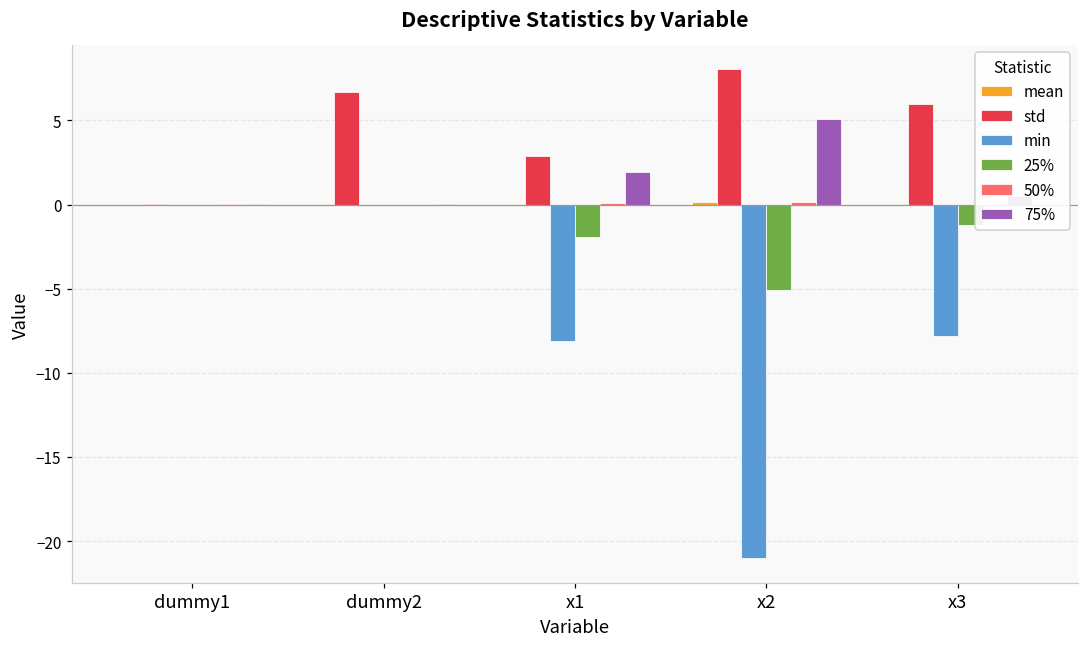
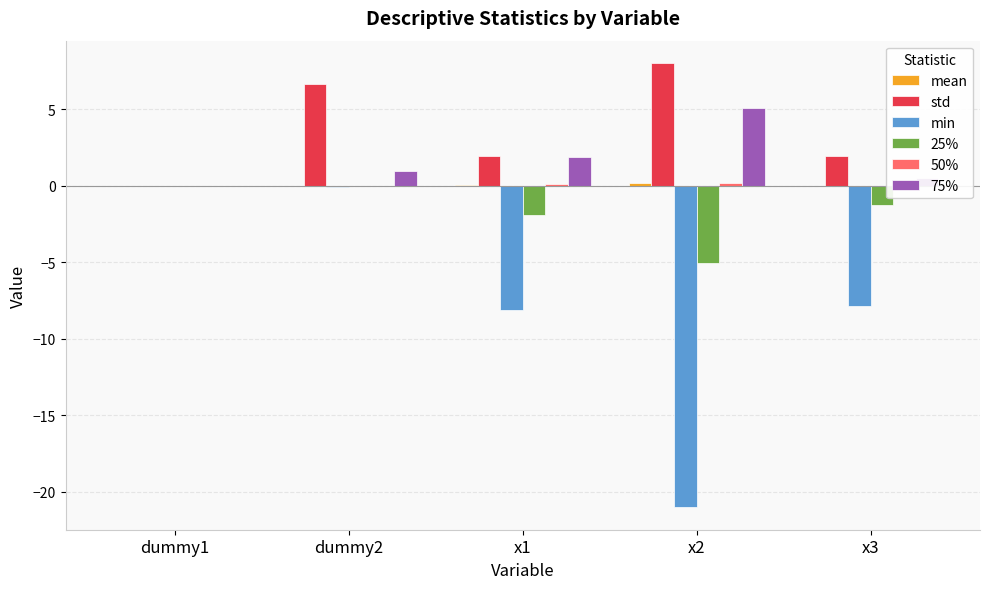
75%, dummy2: 0.0 -> 1.0
std, x1: 2.9 -> 2.0
std, x3: 5.9 -> 1.9
